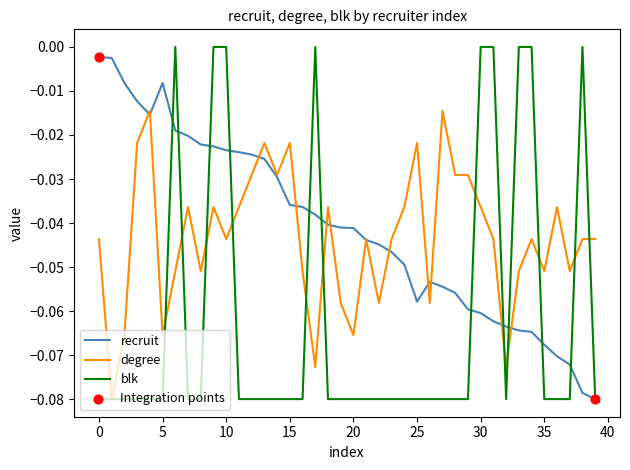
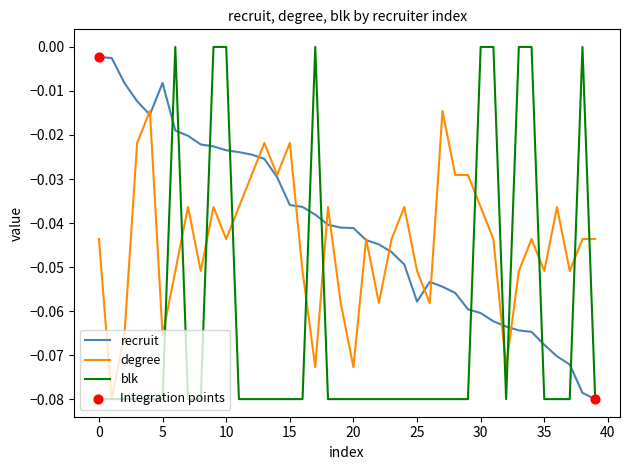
degree, 20: -0.065 -> -0.073
degree, 25: -0.022 -> -0.051
